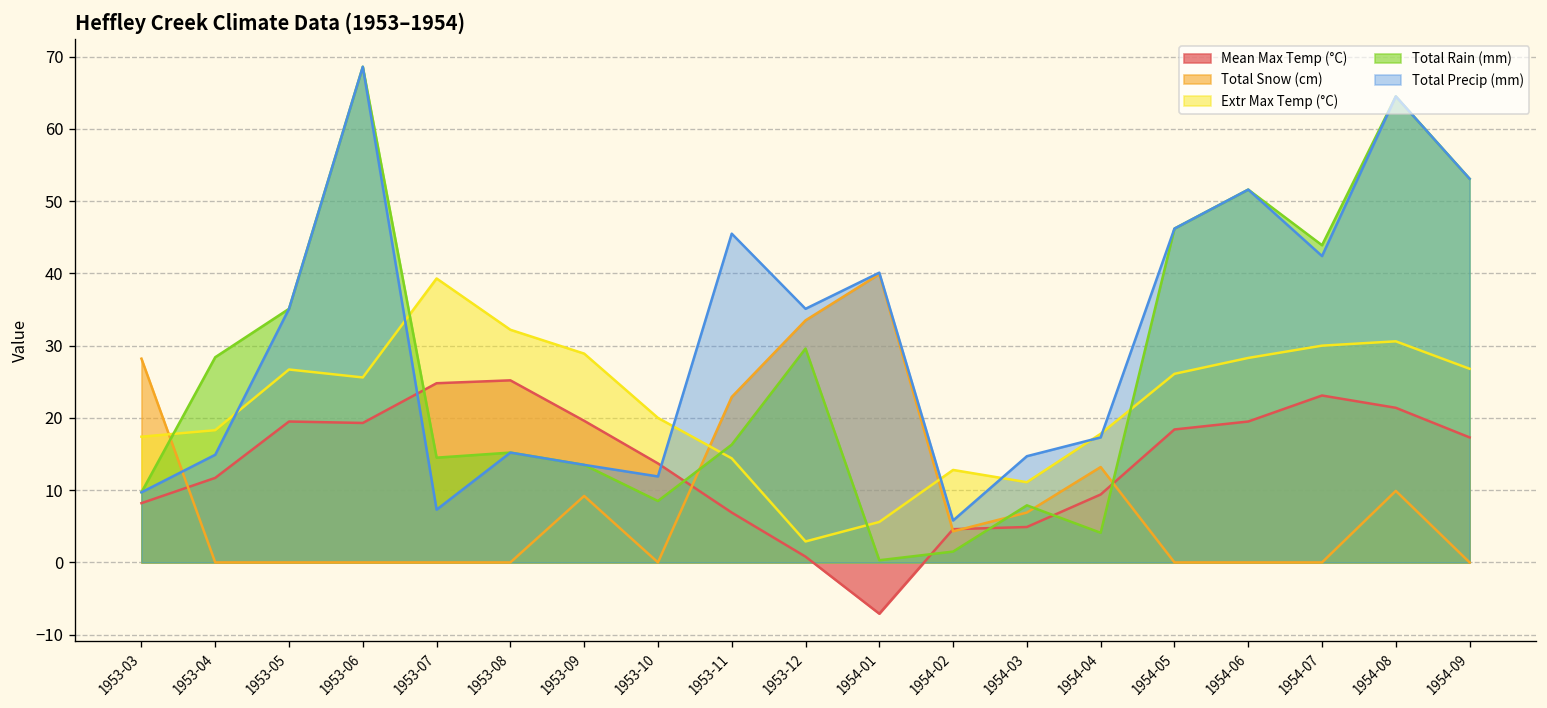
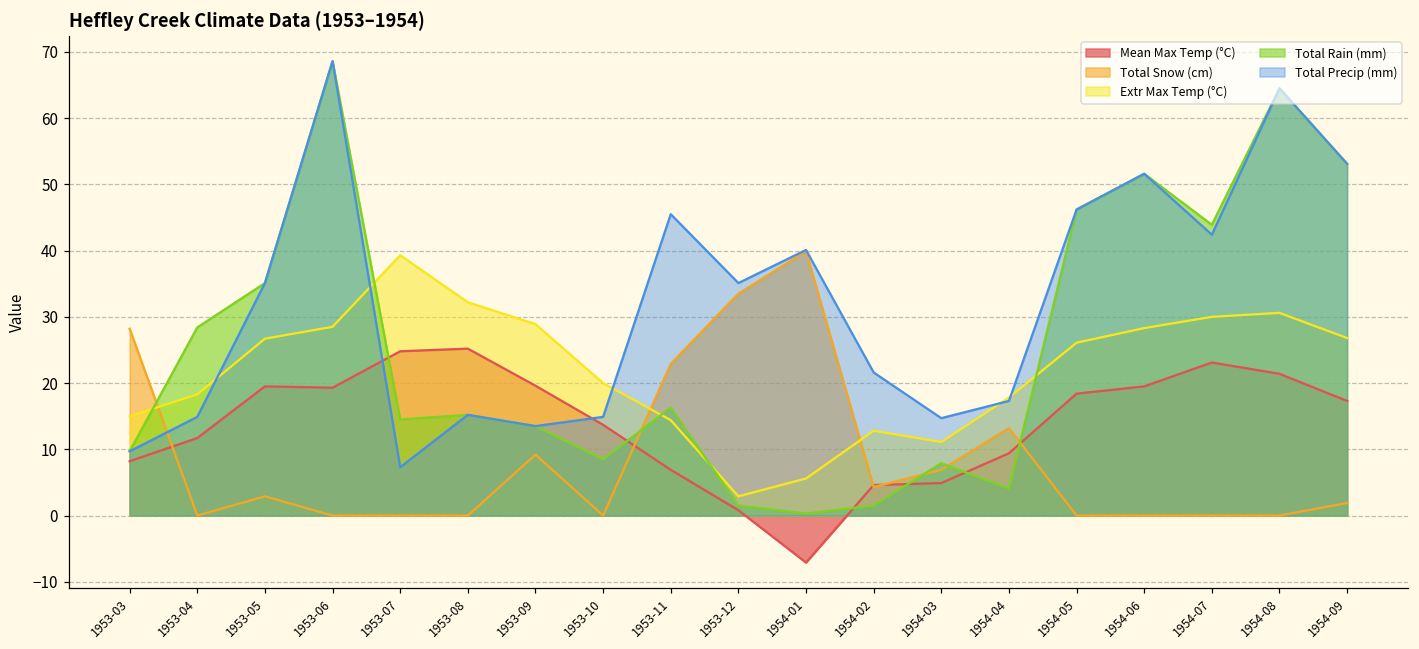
Extr Max Temp (°C), 1953-03: 17 -> 15
Total Snow (cm), 1953-05: 0 -> 3
Extr Max Temp (°C), 1953-06: 26 -> 29
Total Precip (mm), 1953-10: 12 -> 15
Total Rain (mm), 1953-12: 30 -> 2
Total Precip (mm), 1954-02: 6 -> 22
Total Snow (cm), 1954-08: 10 -> 0
Total Snow (cm), 1954-09: 0 -> 2
